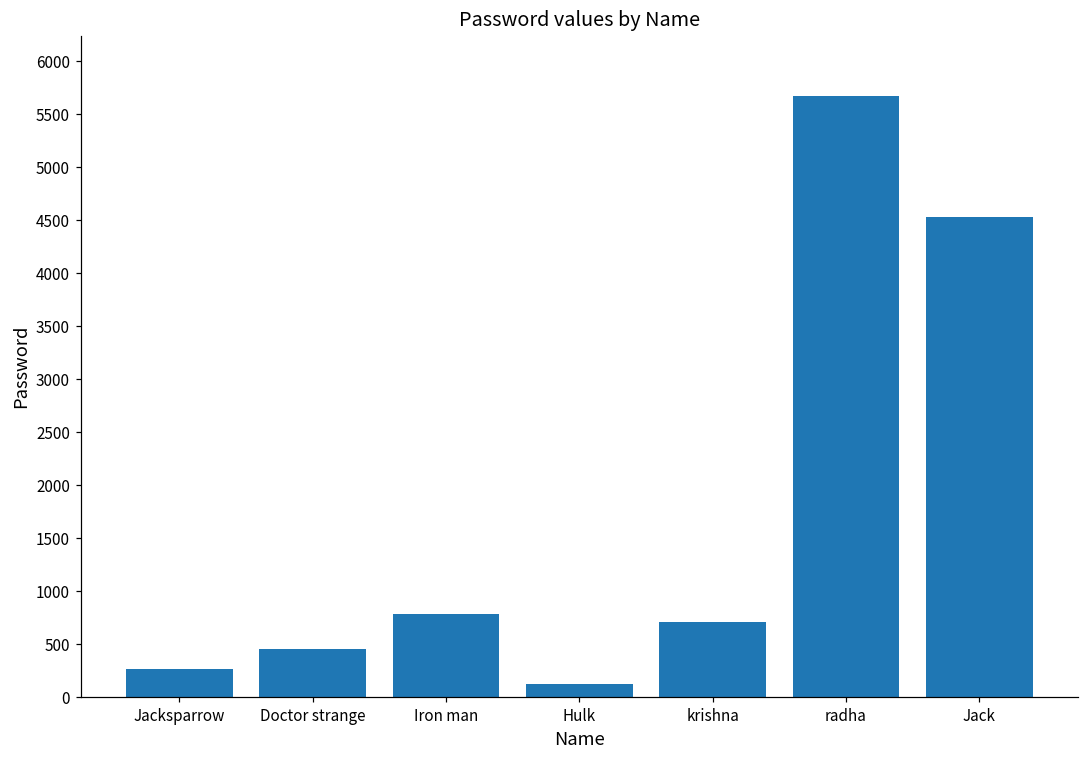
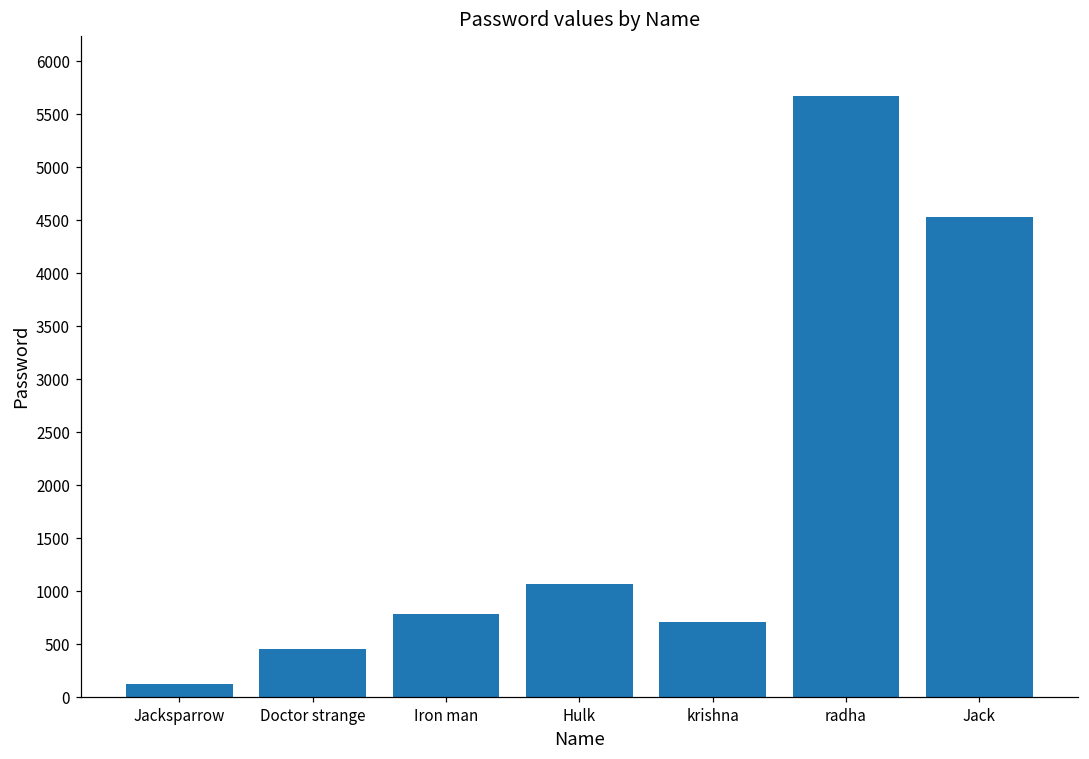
Jacksparrow: 300 -> 100
Hulk: 100 -> 1100
